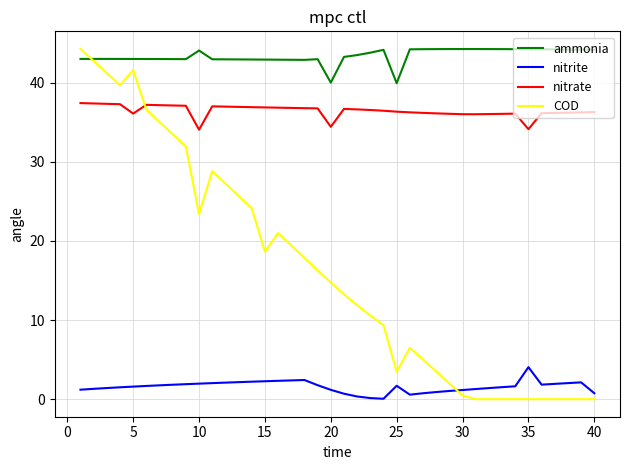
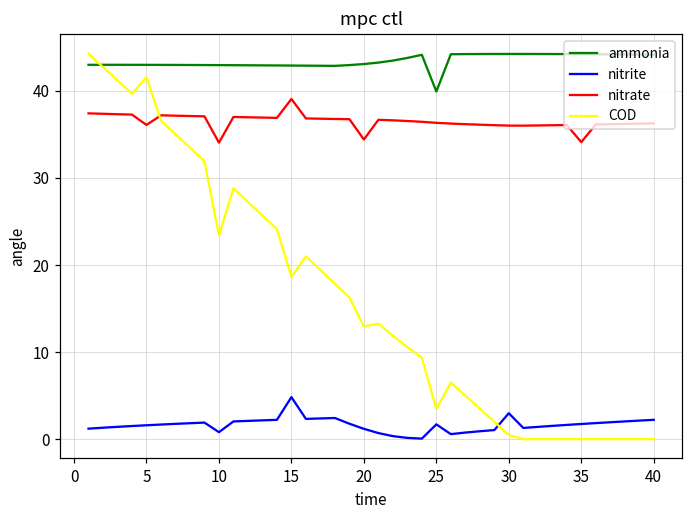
ammonia, 10: 44 -> 43
nitrite, 10: 2 -> 1
nitrite, 15: 2 -> 5
nitrate, 15: 37 -> 39
ammonia, 20: 40 -> 43
COD, 20: 15 -> 13
nitrite, 30: 1 -> 3
nitrite, 35: 4 -> 2
nitrite, 40: 1 -> 2
